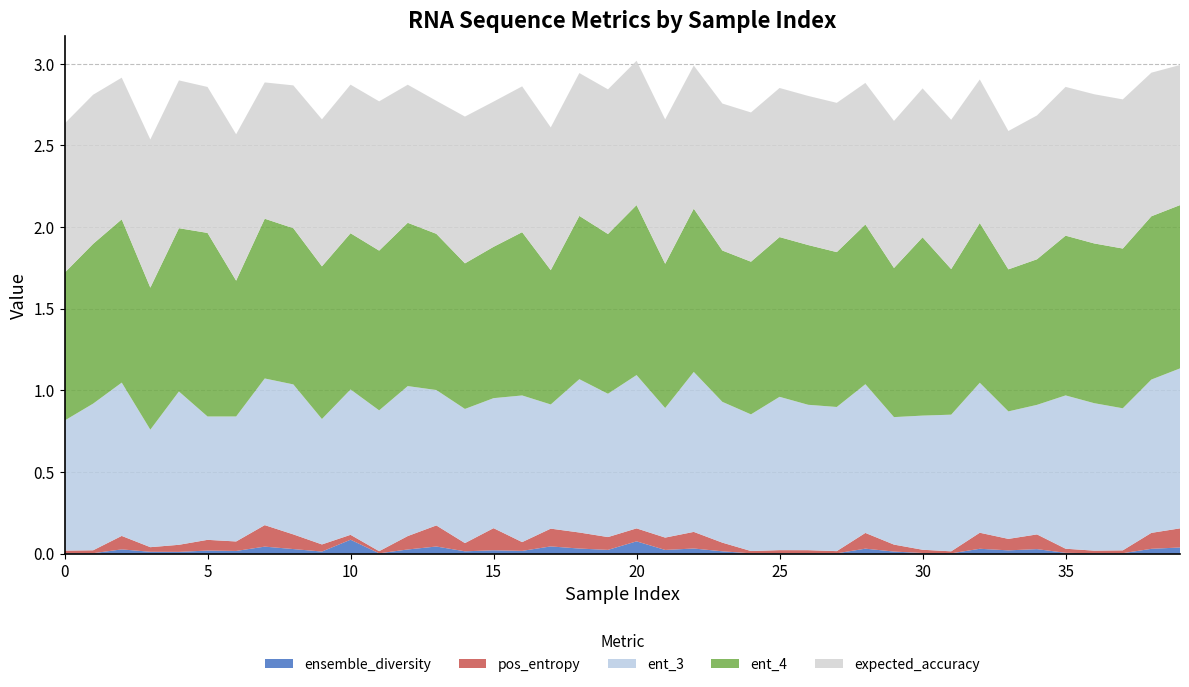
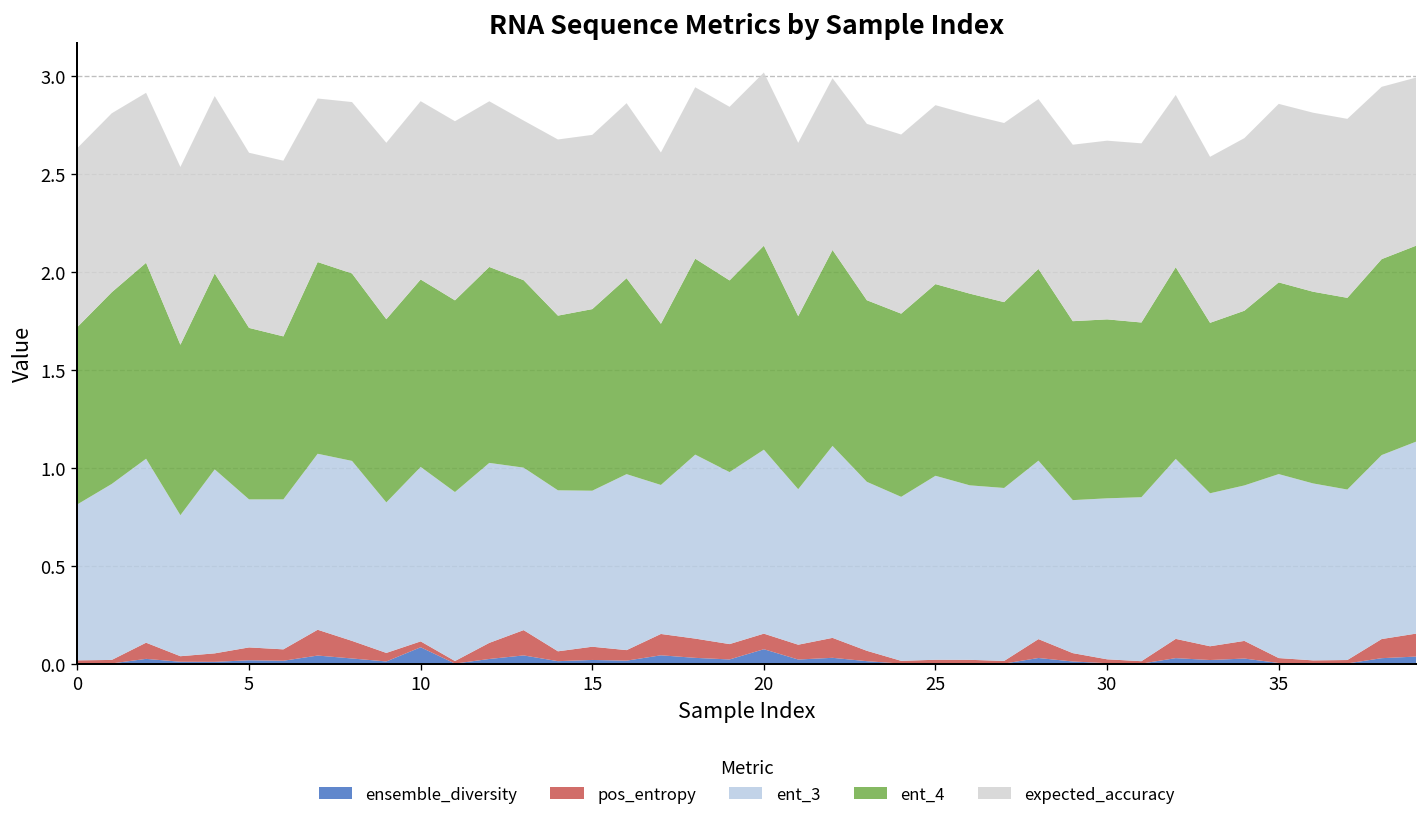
ent_4, 5: 1.12 -> 0.88
pos_entropy, 15: 0.14 -> 0.07
ent_4, 30: 1.09 -> 0.91
